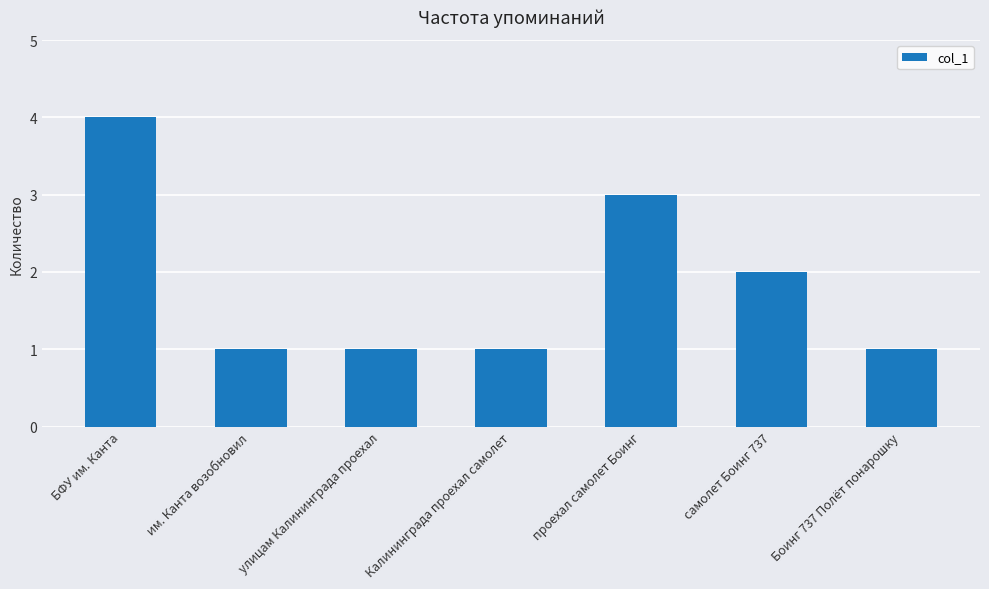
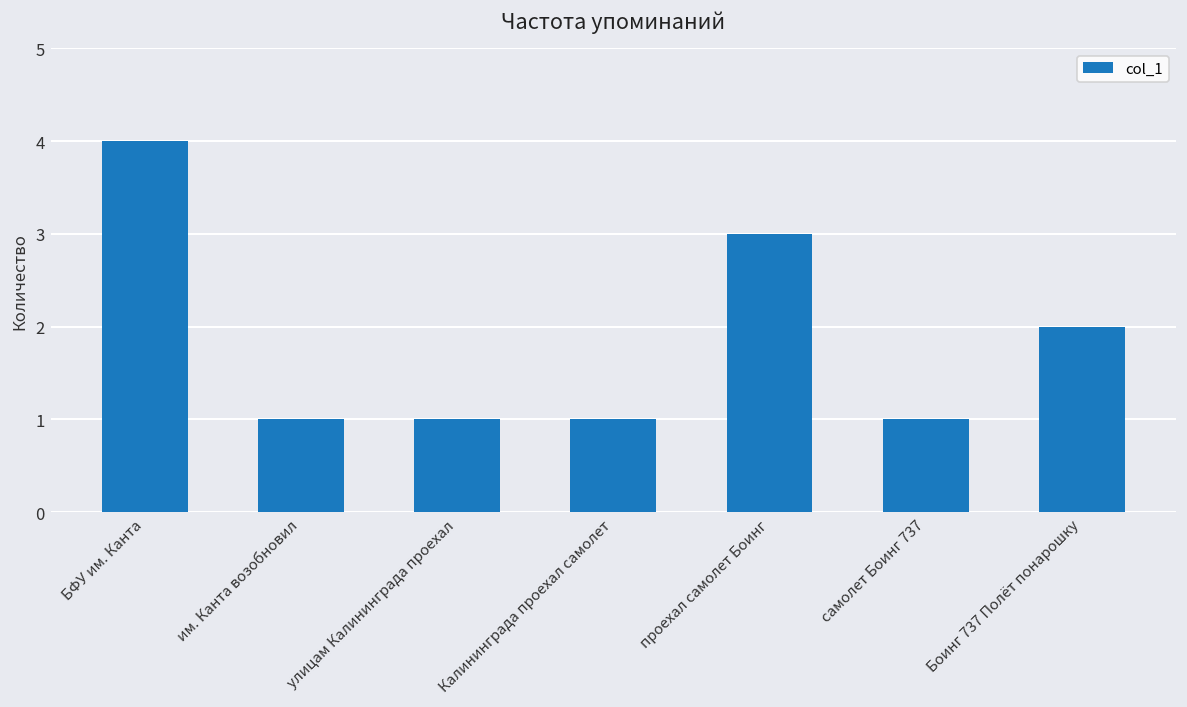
самолет Боинг 737: 2 -> 1
Боинг 737 Полёт понарошку: 1 -> 2
